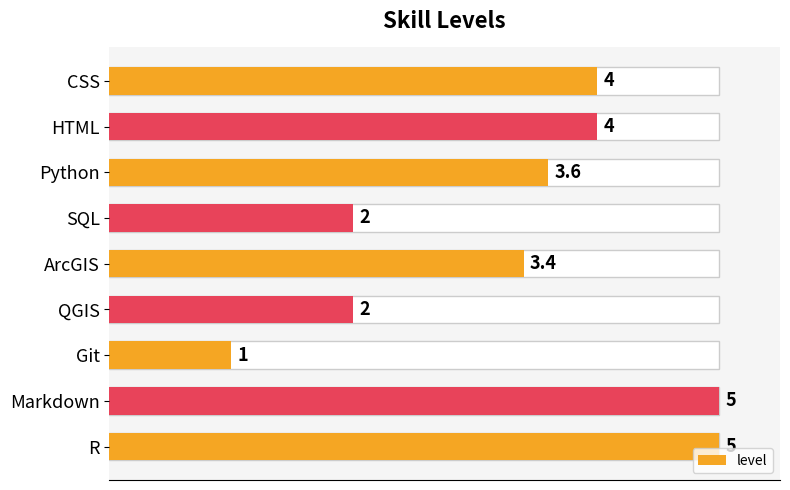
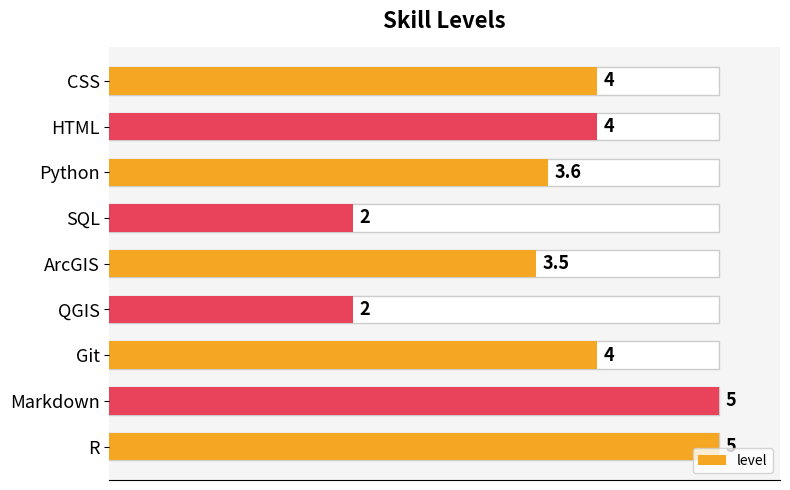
level, ArcGIS: 3.4 -> 3.5
level, Git: 1 -> 4
